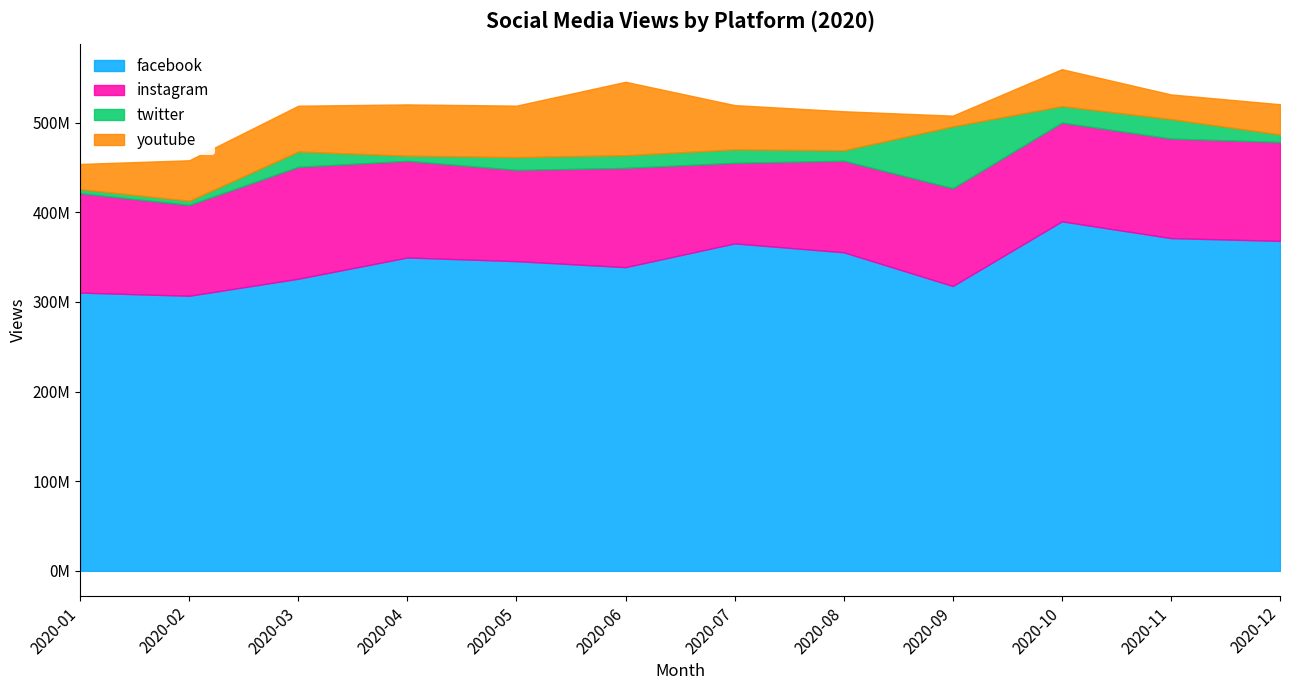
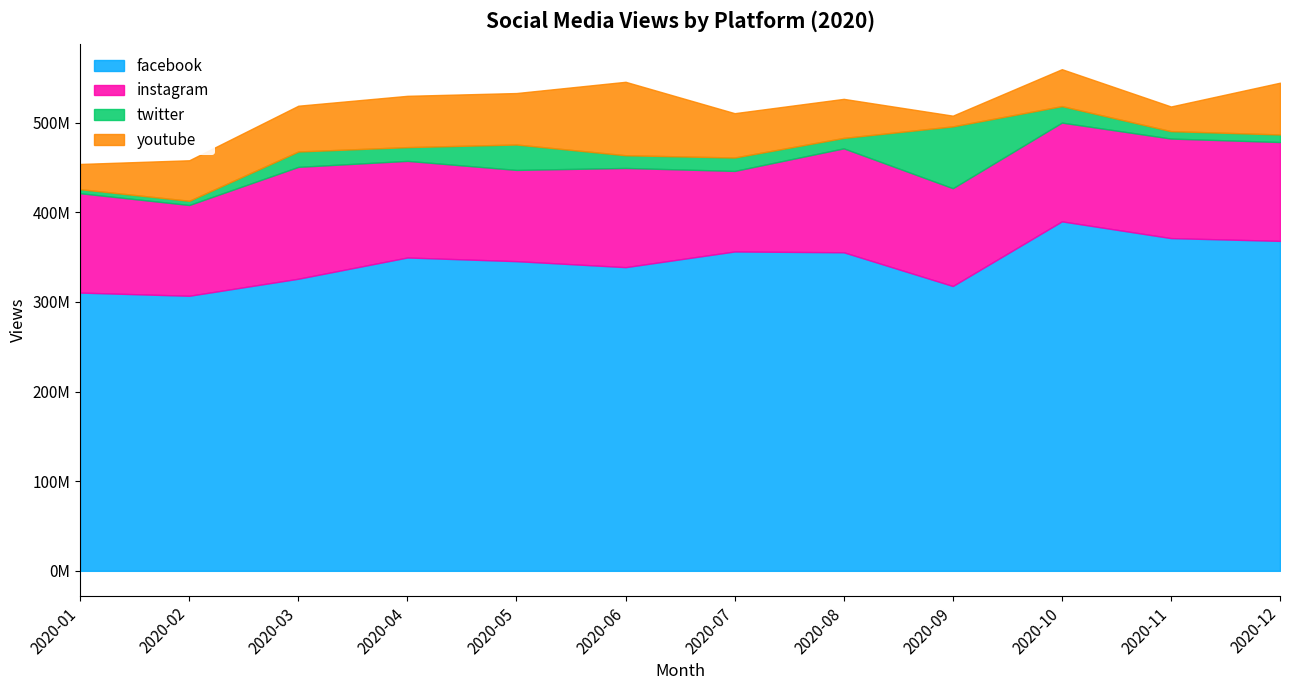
twitter, 2020-04: 10000000 -> 20000000
twitter, 2020-05: 10000000 -> 30000000
facebook, 2020-07: 370000000 -> 360000000
instagram, 2020-08: 100000000 -> 120000000
twitter, 2020-11: 20000000 -> 10000000
youtube, 2020-12: 30000000 -> 60000000
